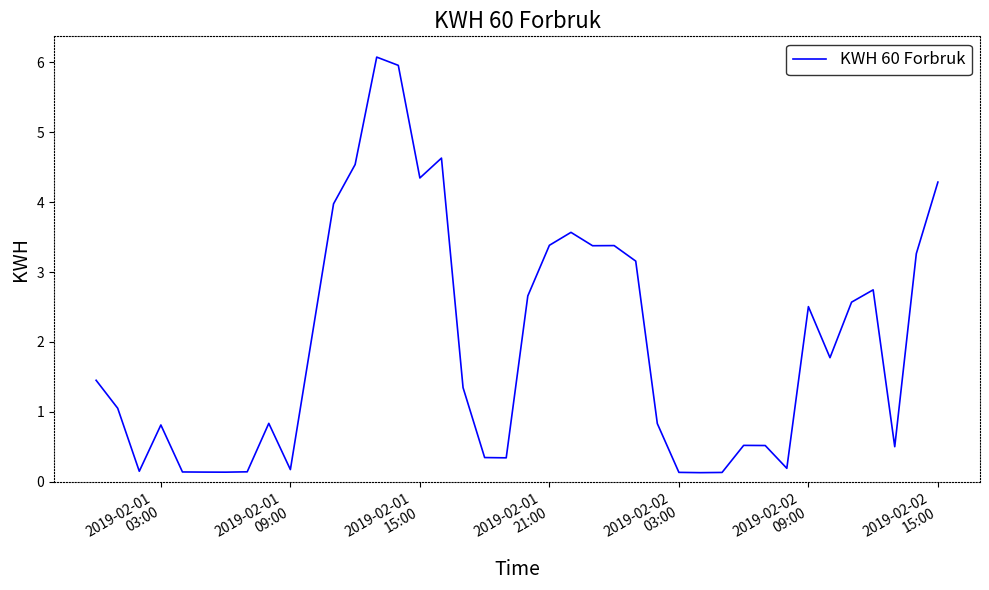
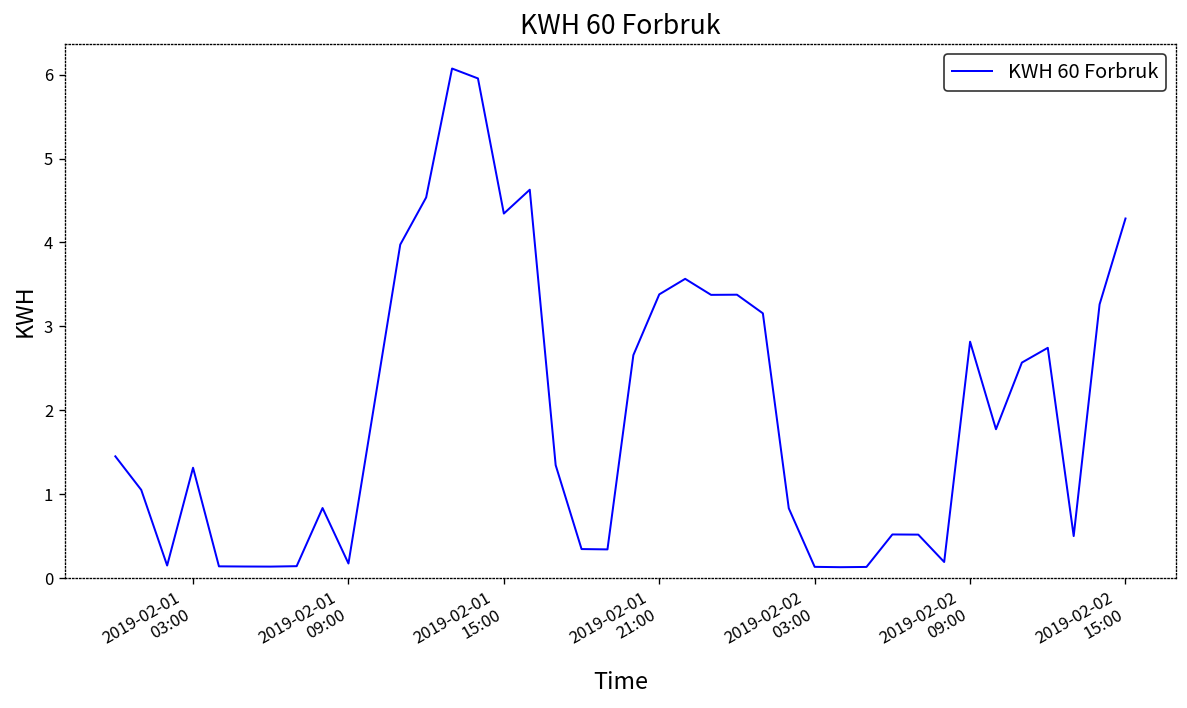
2019-02-01 03:00: 0.8 -> 1.3
2019-02-02 09:00: 2.5 -> 2.8
